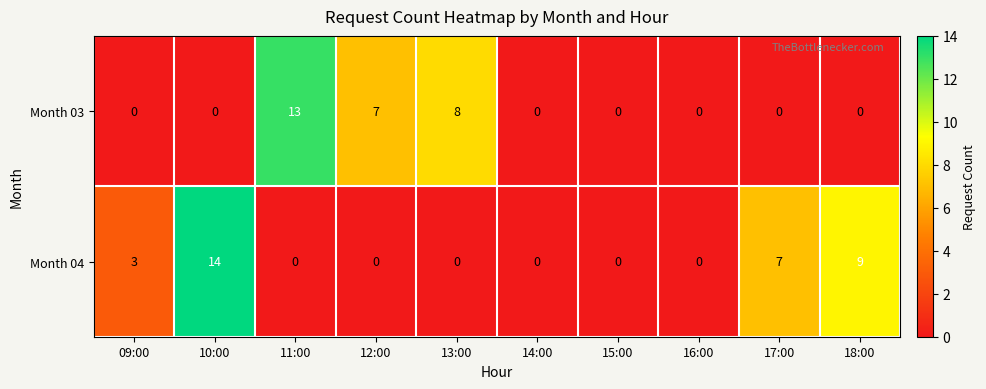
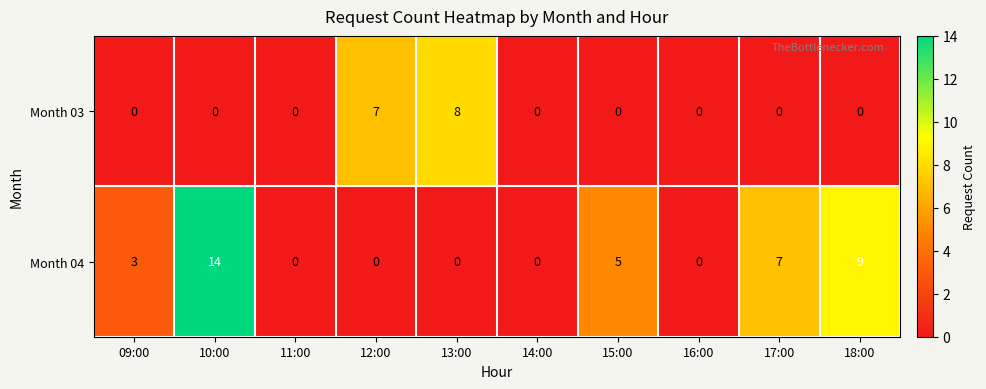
Month 03, 11:00: 13 -> 0
Month 04, 15:00: 0 -> 5
